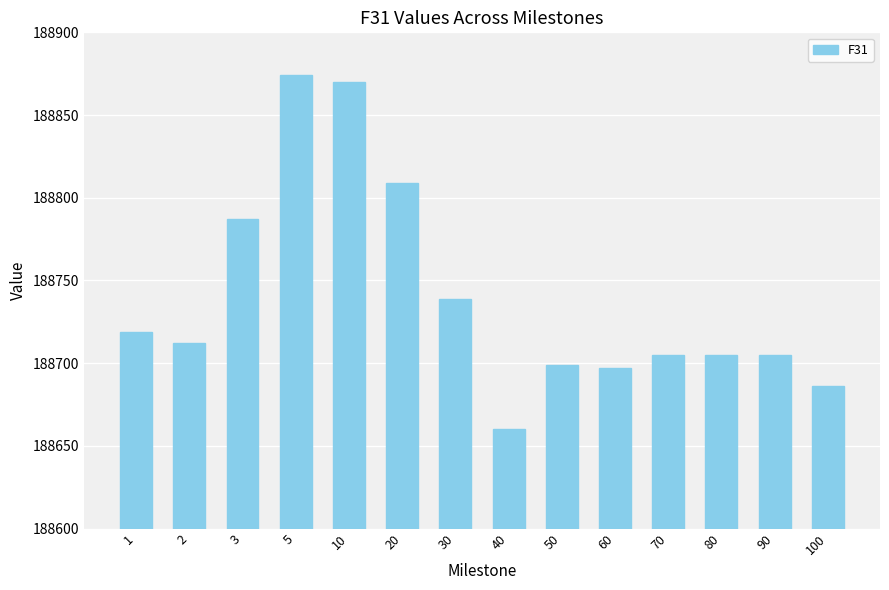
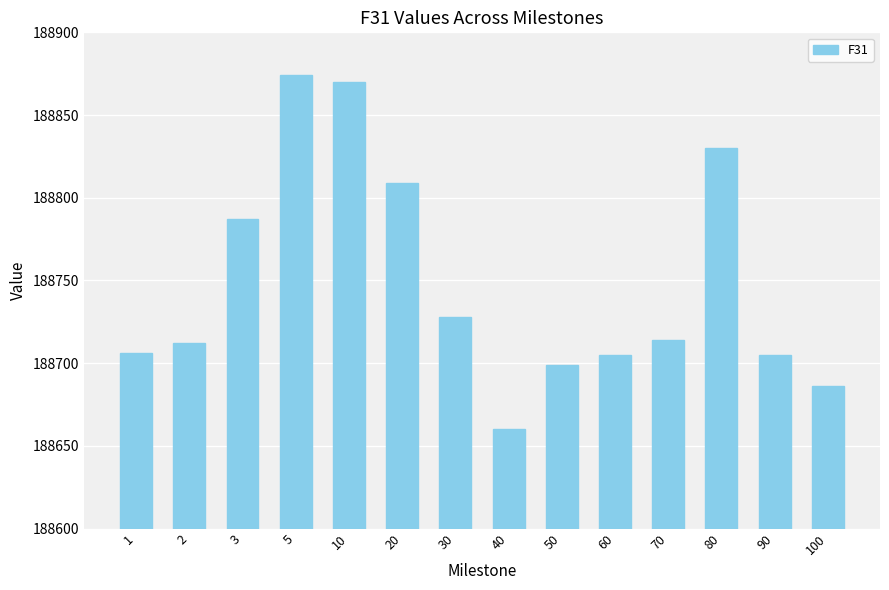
1: 188719 -> 188706
30: 188739 -> 188728
60: 188697 -> 188705
70: 188705 -> 188714
80: 188705 -> 188830
